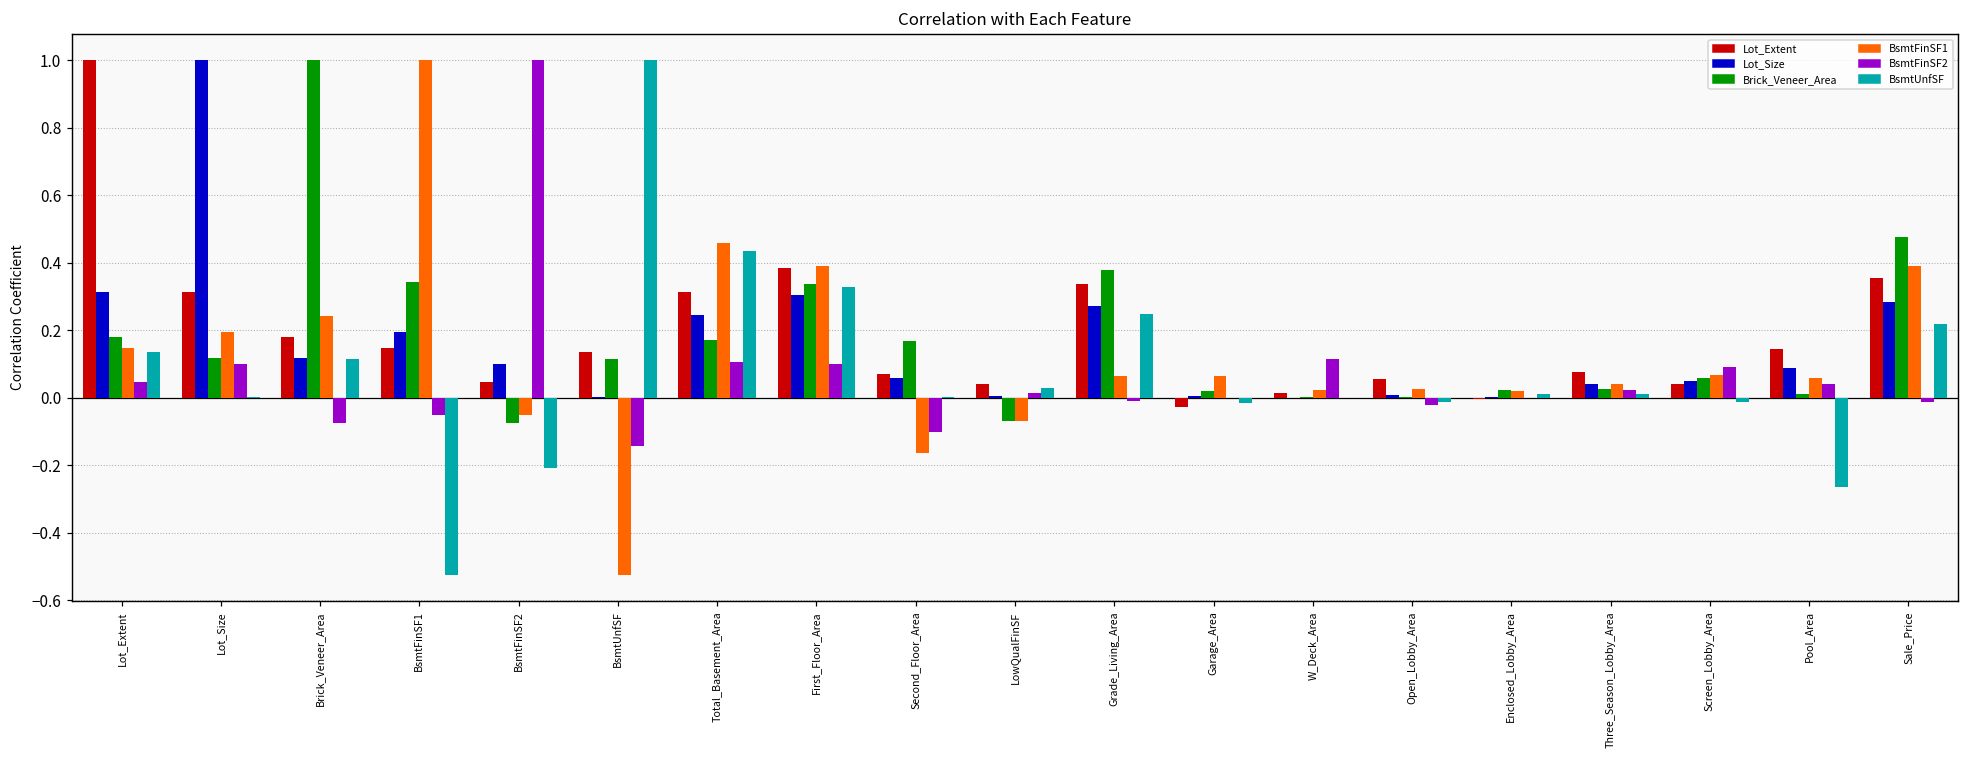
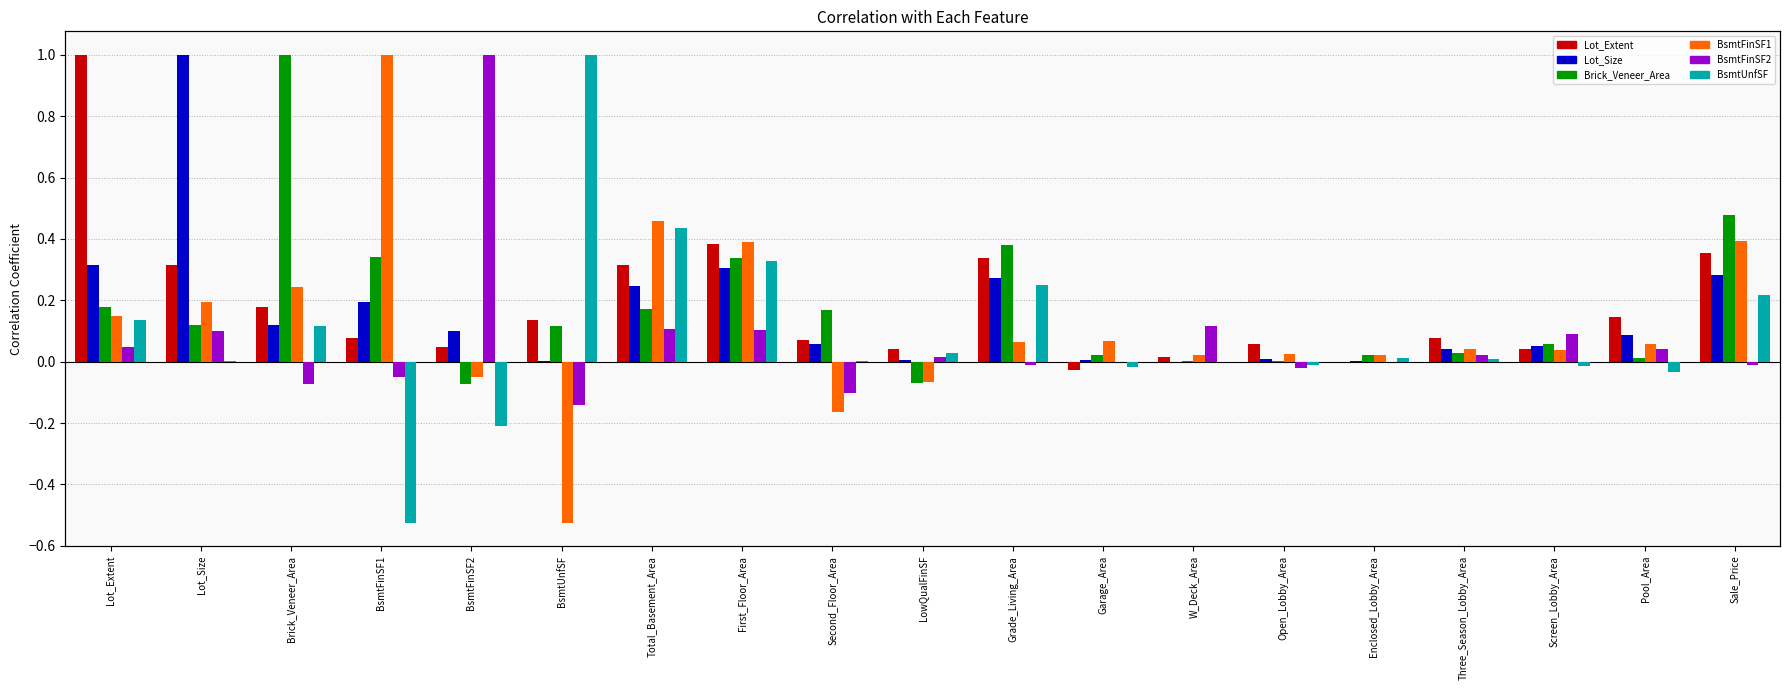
Lot_Extent, BsmtFinSF1: 0.15 -> 0.08
BsmtFinSF1, Screen_Lobby_Area: 0.07 -> 0.04
BsmtUnfSF, Pool_Area: -0.26 -> -0.04
